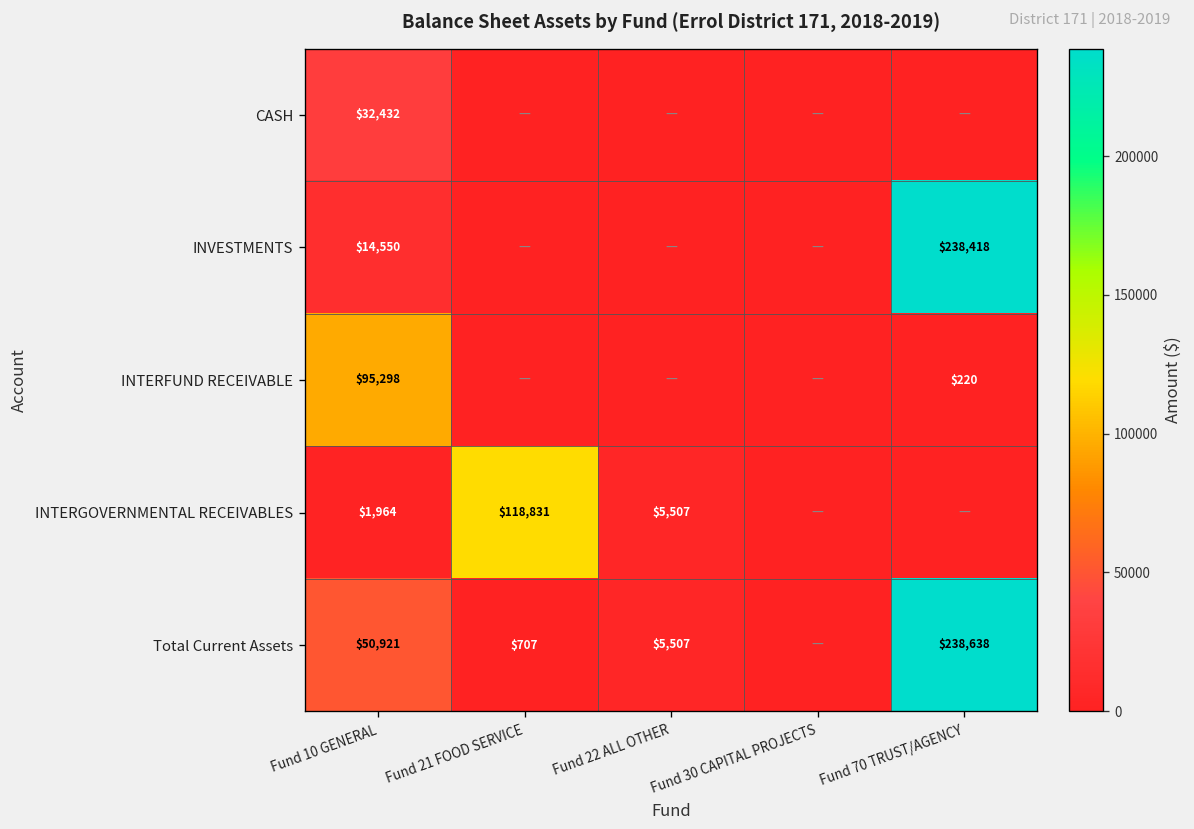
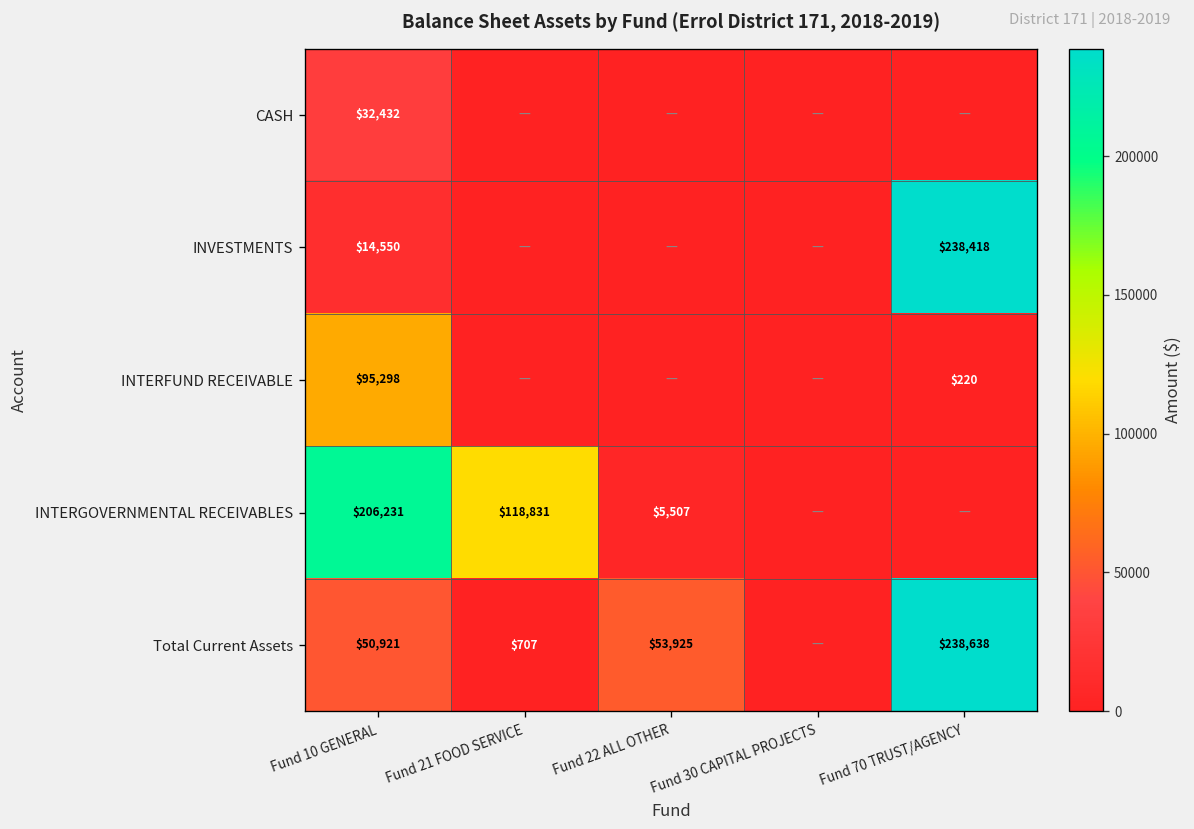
INTERGOVERNMENTAL RECEIVABLES, Fund 10 GENERAL: $1,964 -> $206,231
Total Current Assets, Fund 22 ALL OTHER: $5,507 -> $53,925
